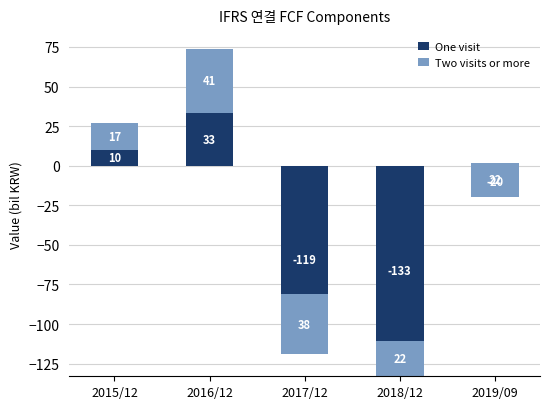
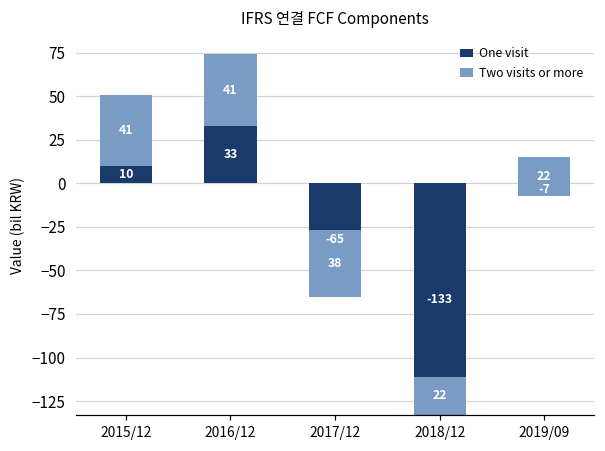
Two visits or more, 2015/12: 17 -> 41
One visit, 2017/12: -119 -> -65
One visit, 2019/09: -20 -> -7
